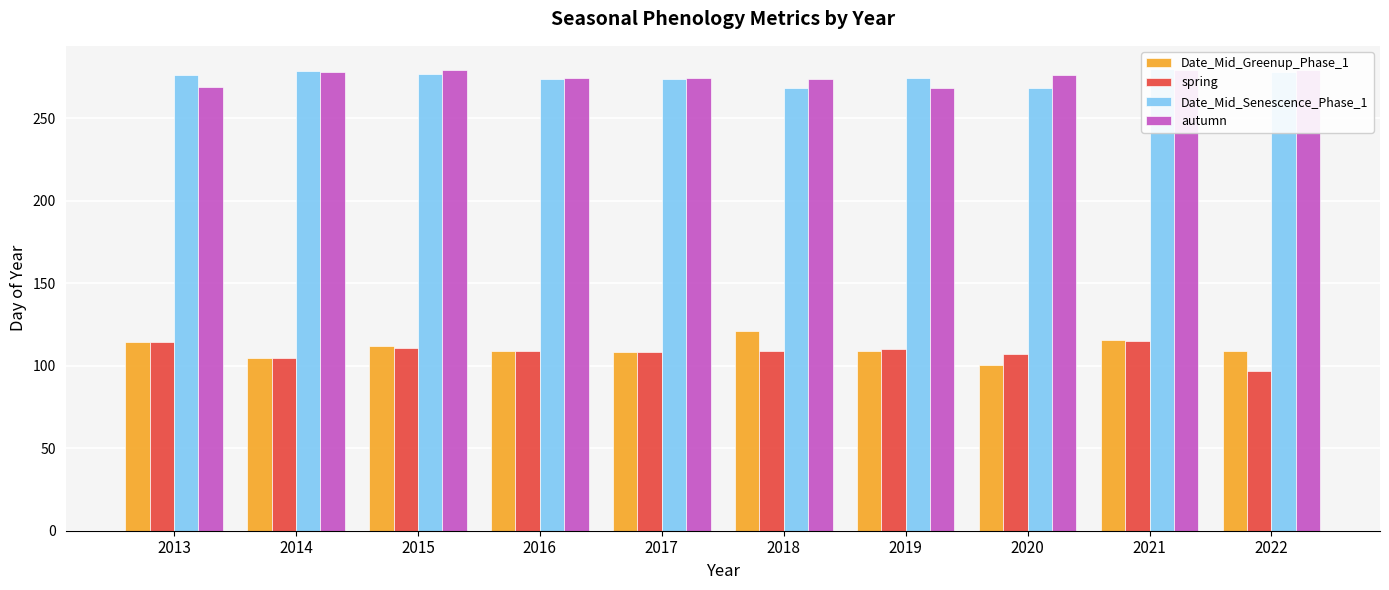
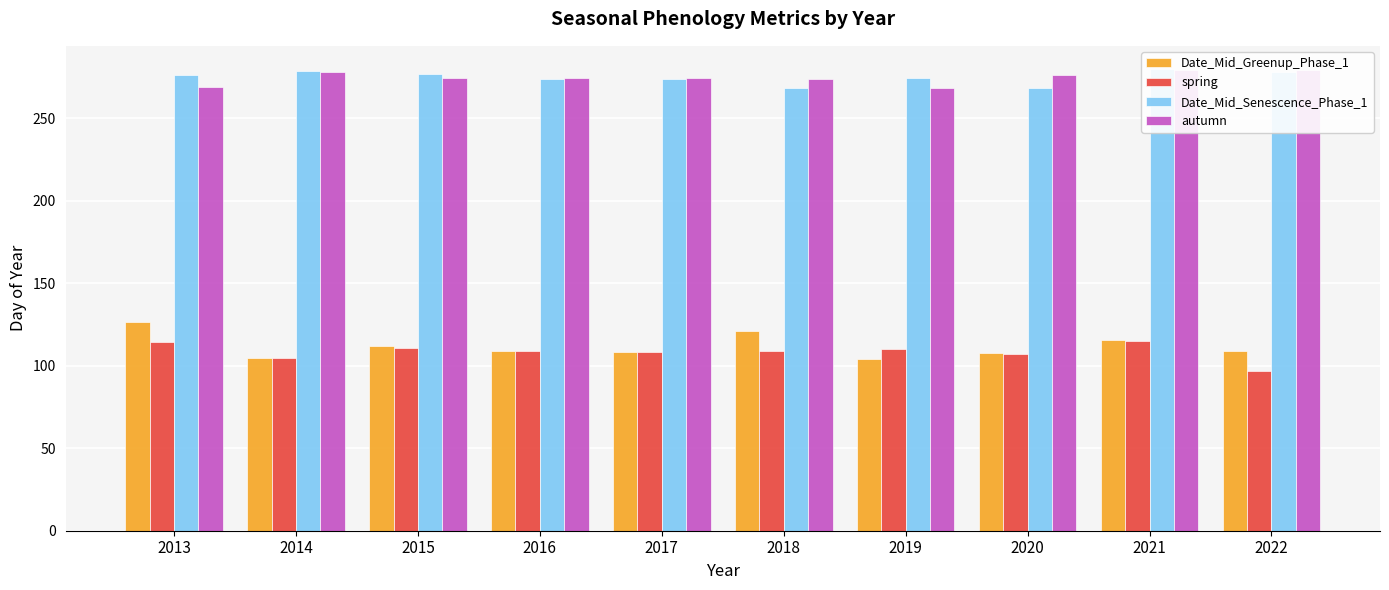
Date_Mid_Greenup_Phase_1, 2013: 114 -> 126
autumn, 2015: 279 -> 274
Date_Mid_Greenup_Phase_1, 2019: 109 -> 104
Date_Mid_Greenup_Phase_1, 2020: 101 -> 107
